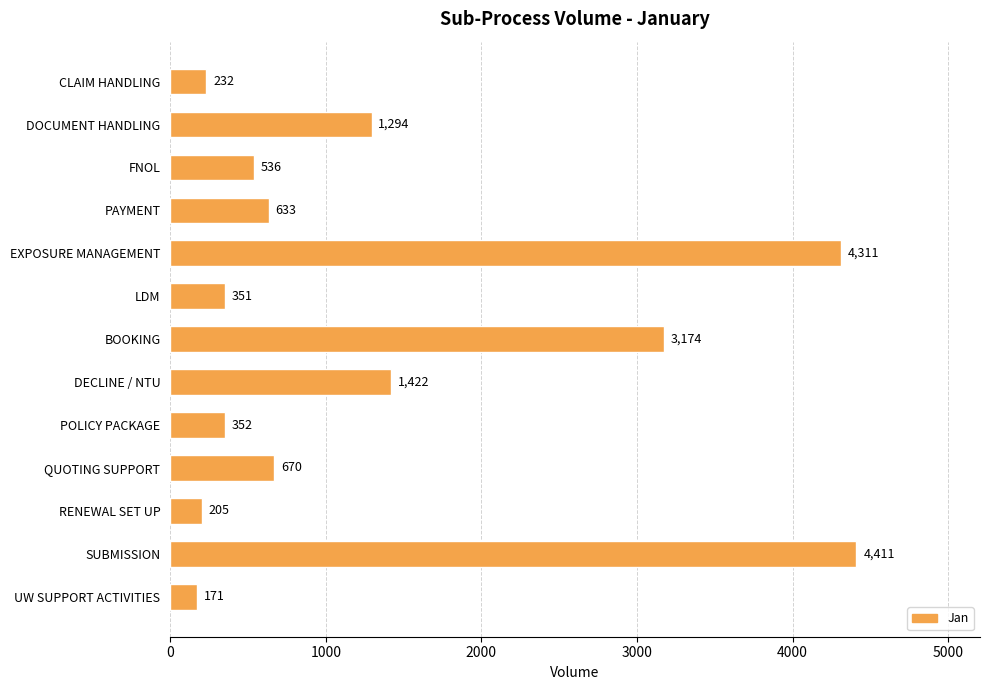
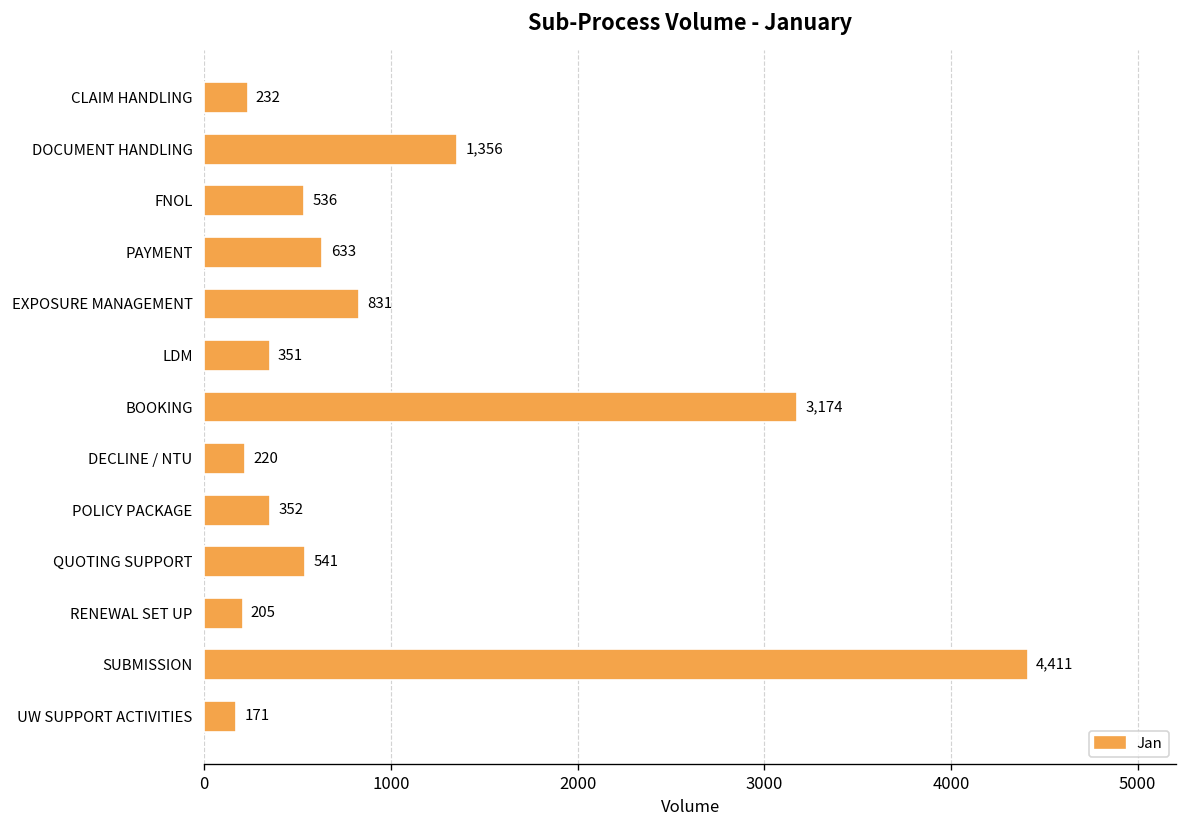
DOCUMENT HANDLING: 1,294 -> 1,356
EXPOSURE MANAGEMENT: 4,311 -> 831
DECLINE / NTU: 1,422 -> 220
QUOTING SUPPORT: 670 -> 541
